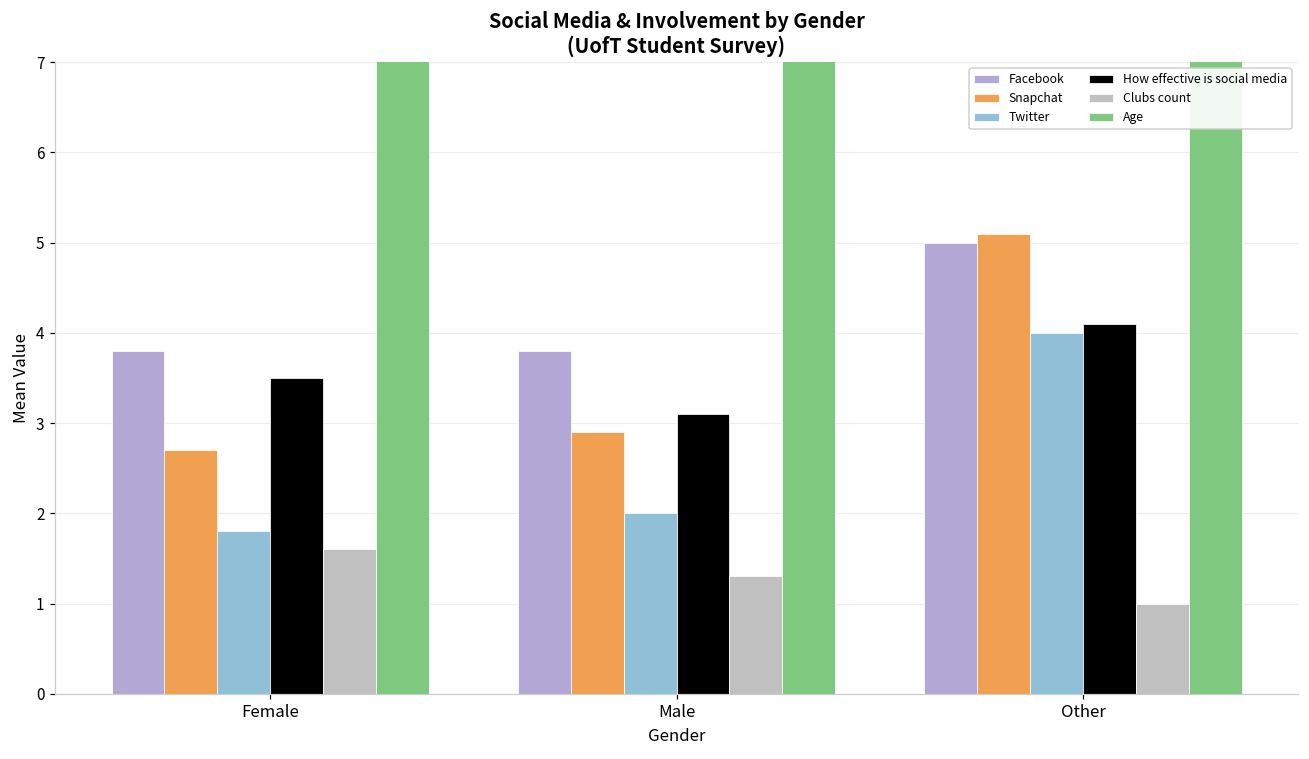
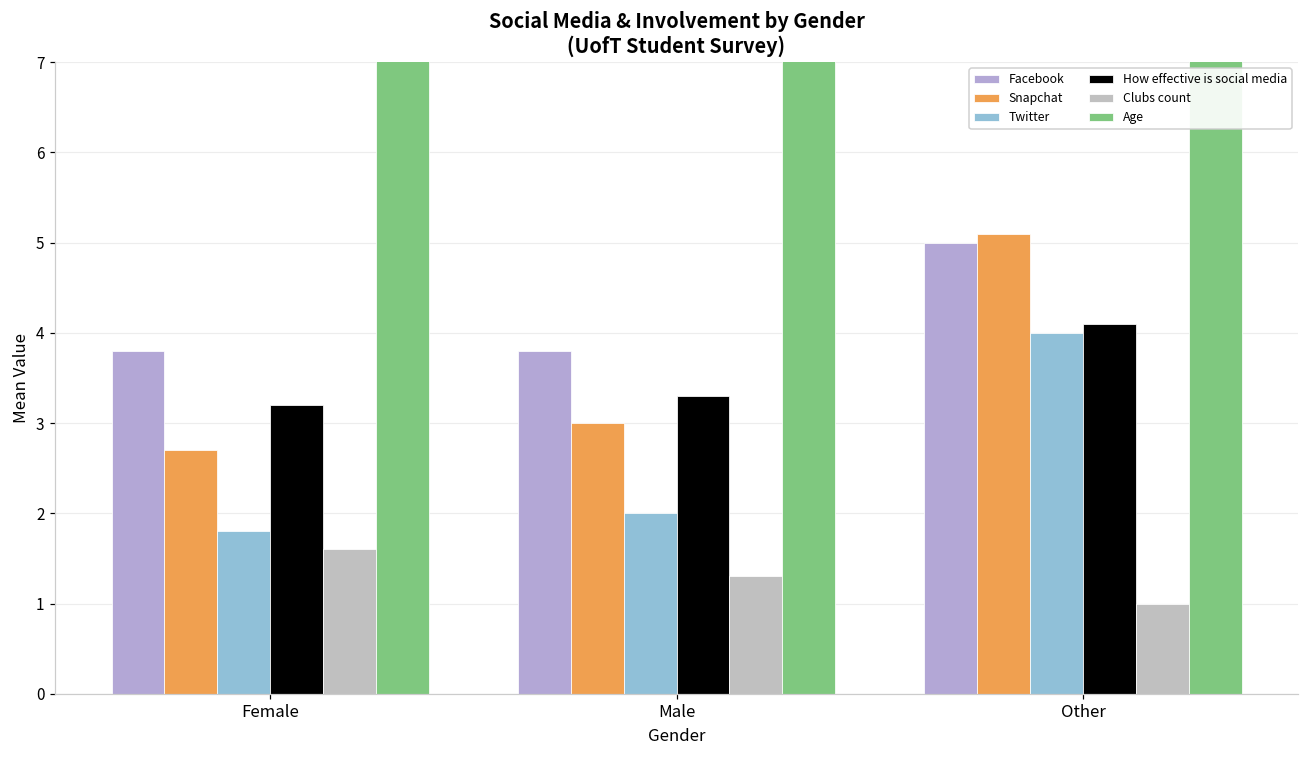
How effective is social media, Female: 3.5 -> 3.2
Snapchat, Male: 2.9 -> 3.0
How effective is social media, Male: 3.1 -> 3.3
